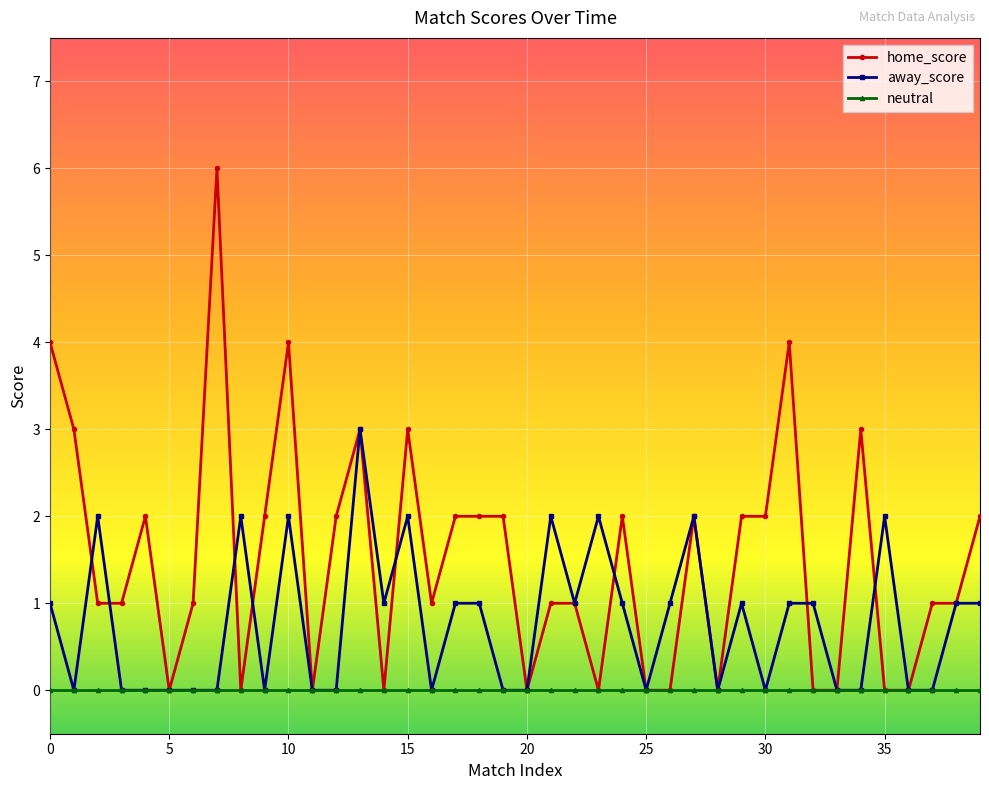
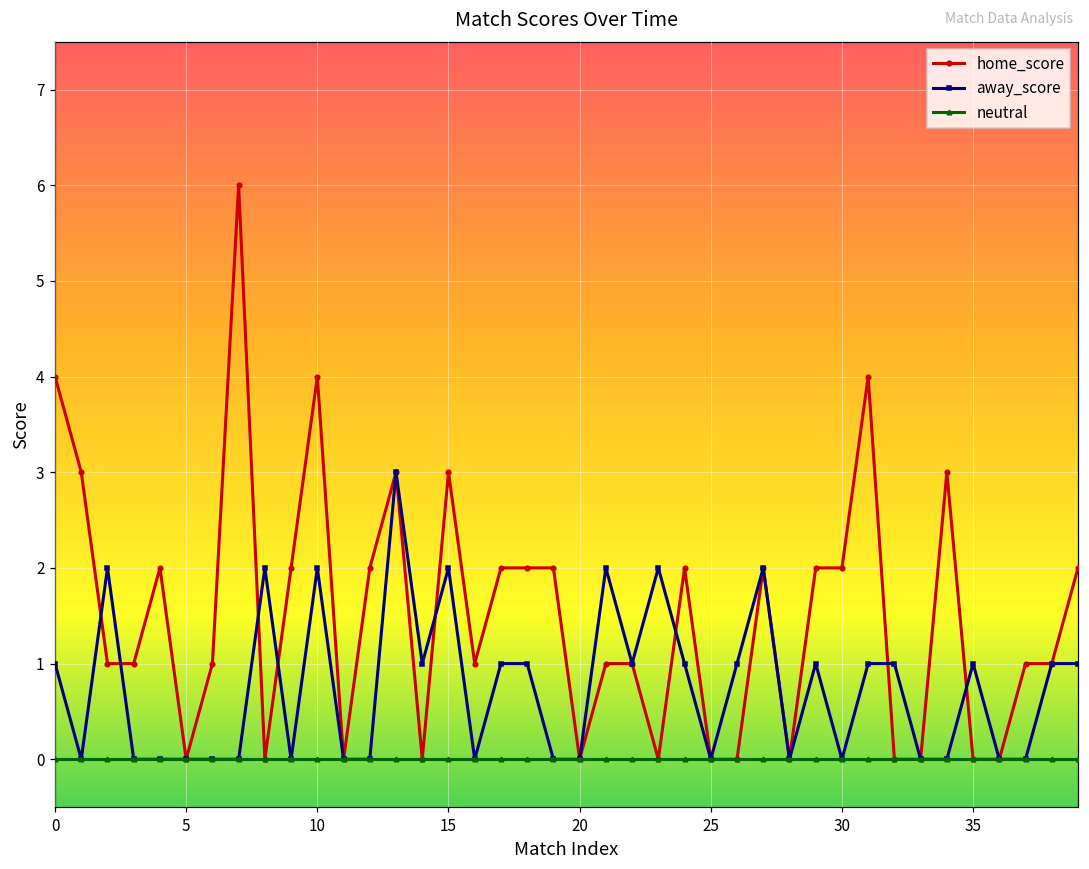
away_score, 35: 2 -> 1
